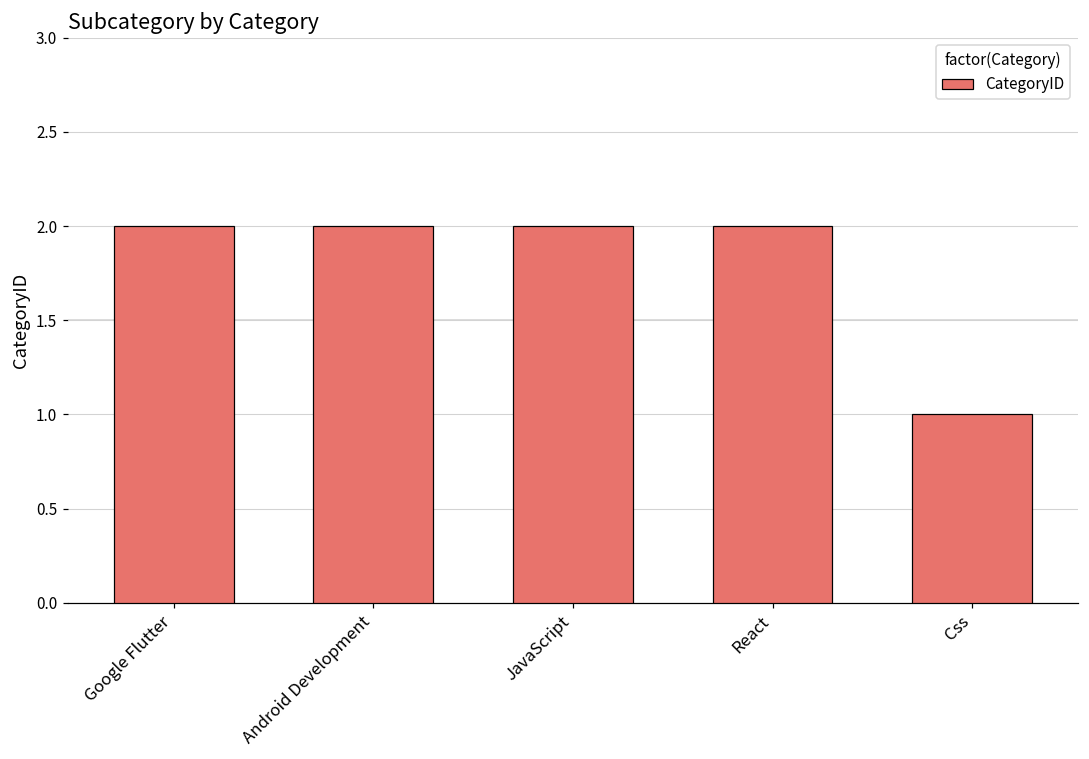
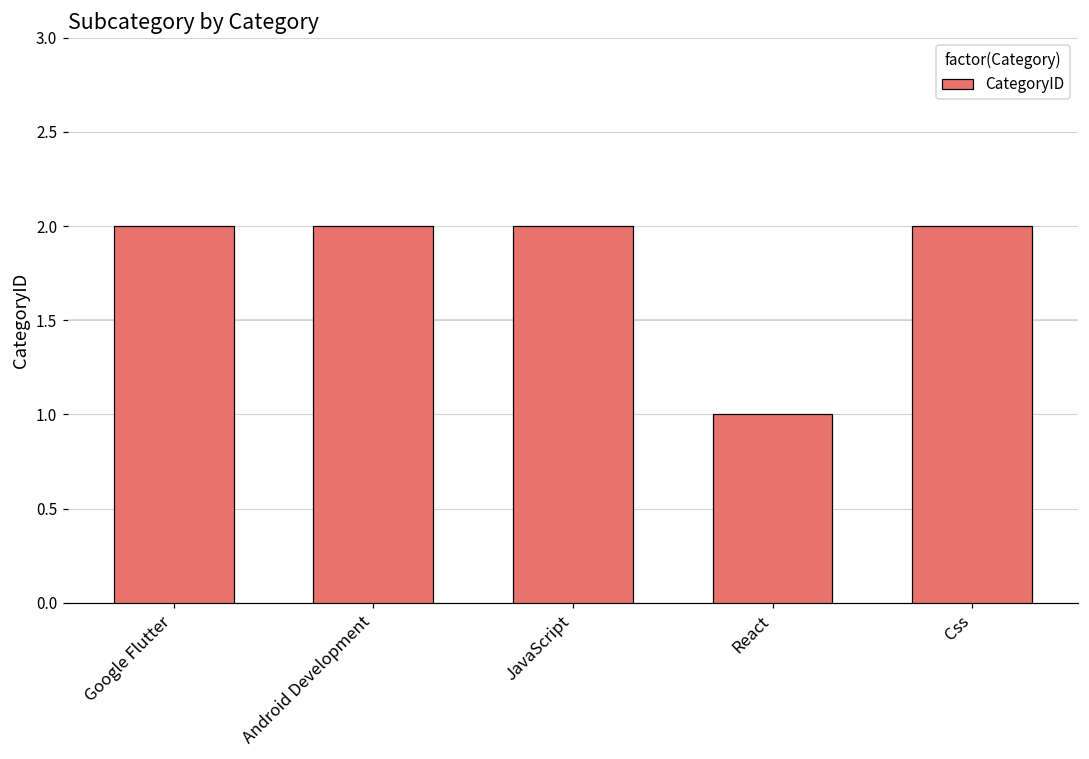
React: 2 -> 1
Css: 1 -> 2
